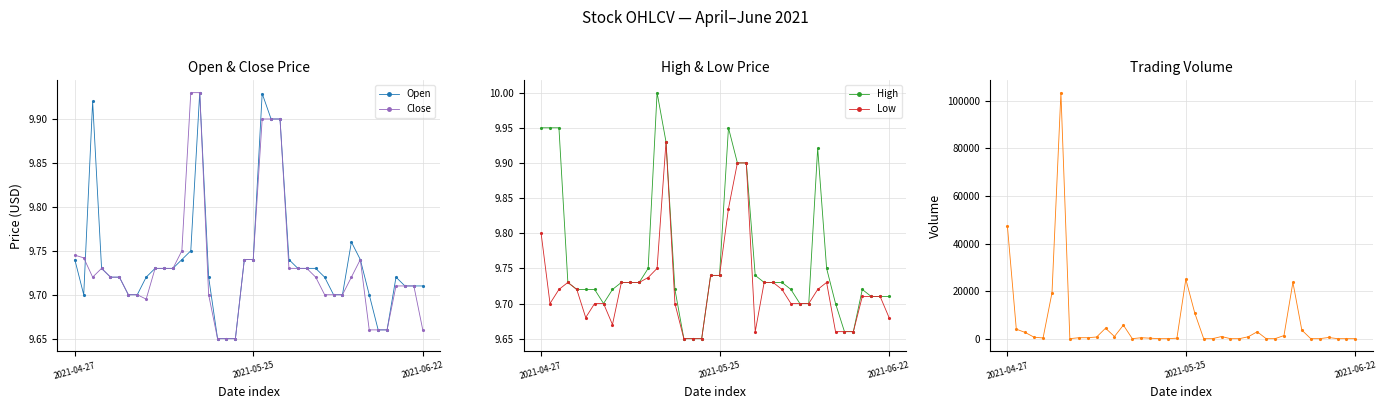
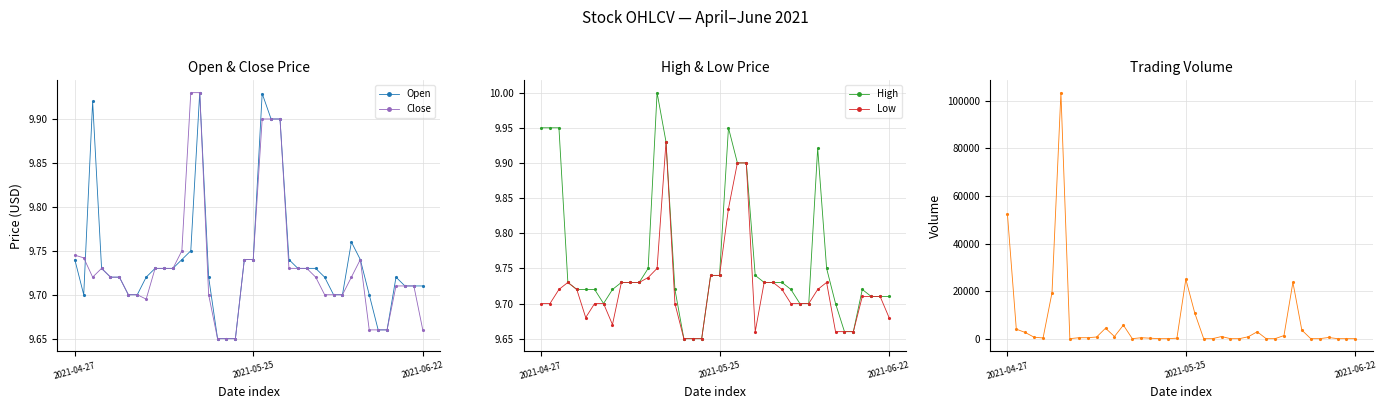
High & Low Price, Low, 2021-04-27: 9.8 -> 9.7
Trading Volume, 2021-04-27: 47000 -> 53000
